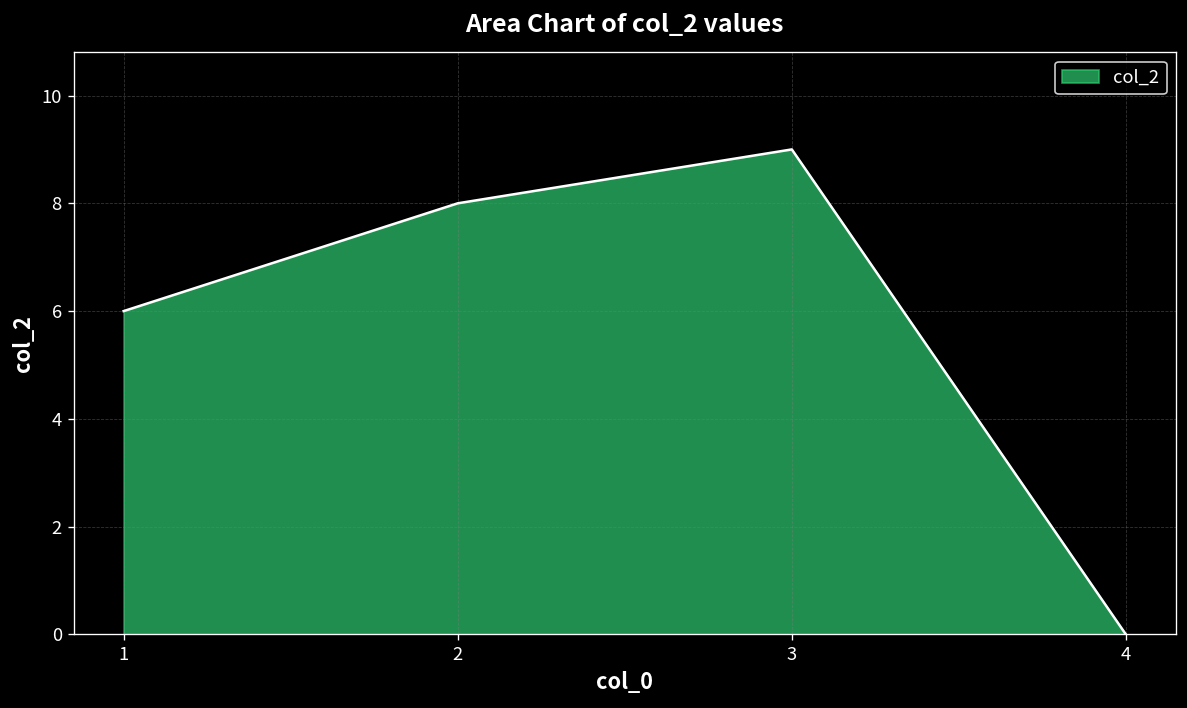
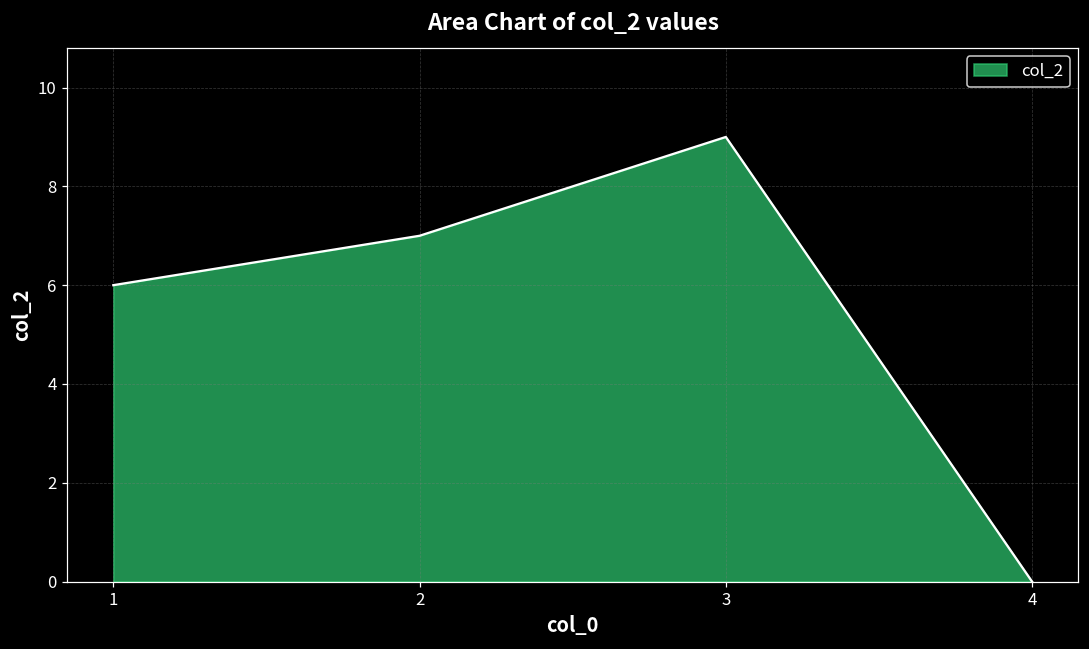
2: 8 -> 7
